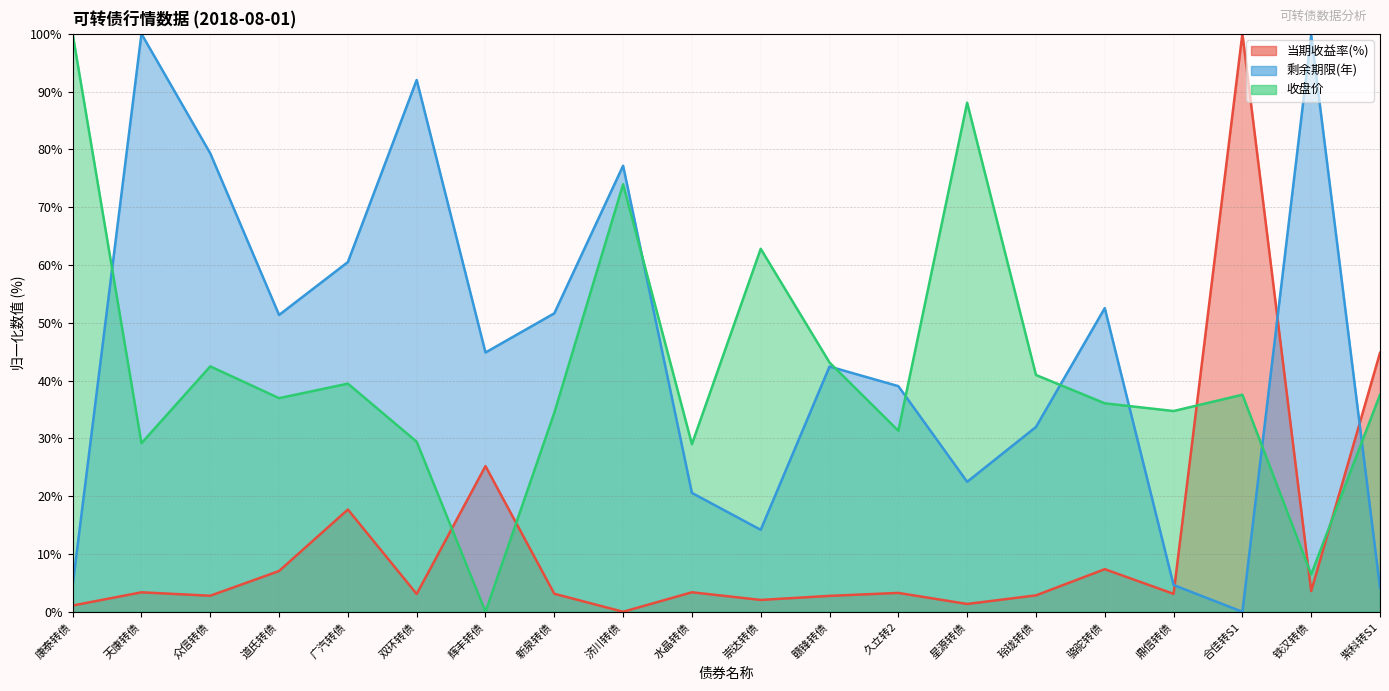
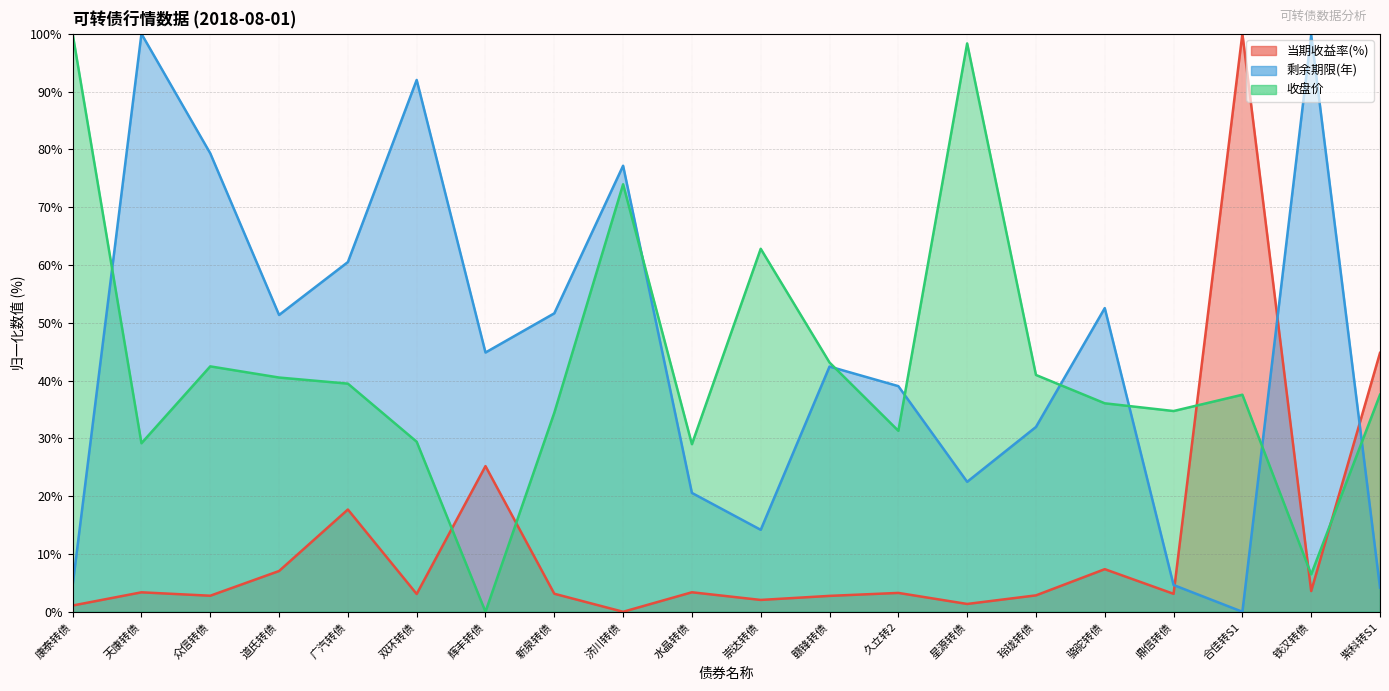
收盘价, 道氏转债: 37% -> 41%
收盘价, 星源转债: 88% -> 98%
